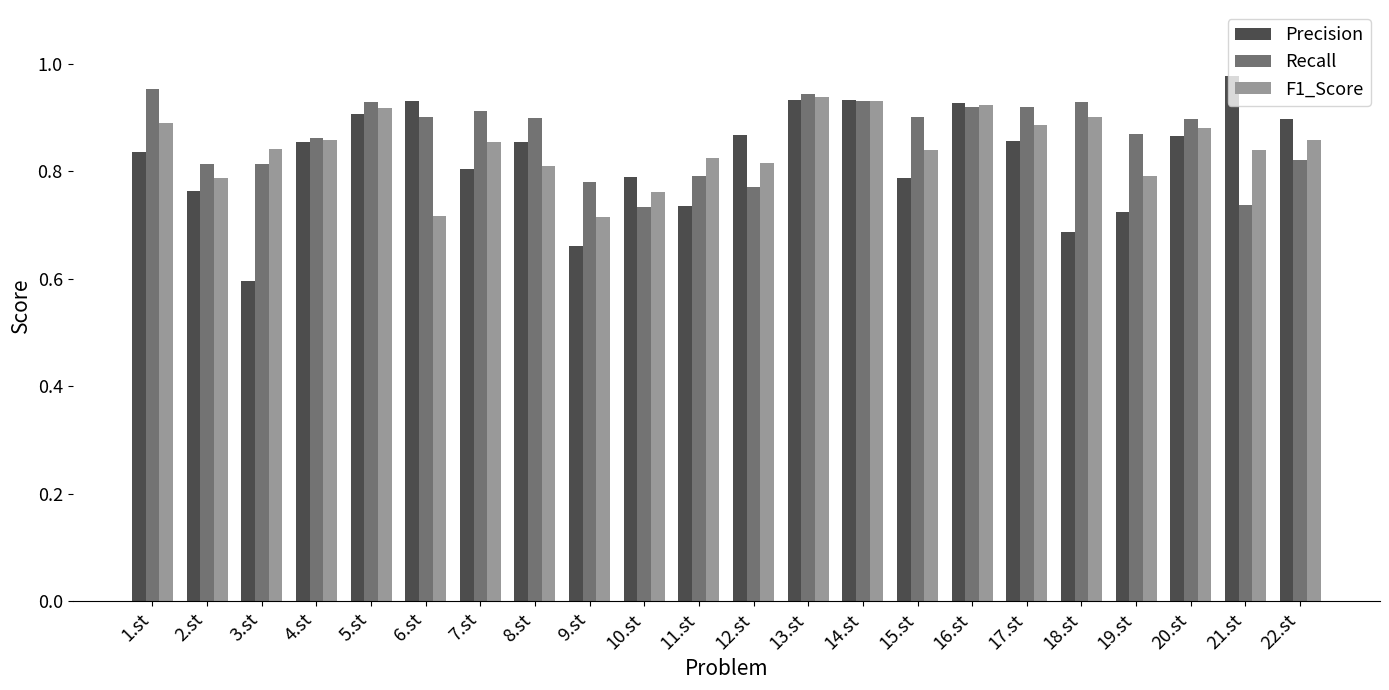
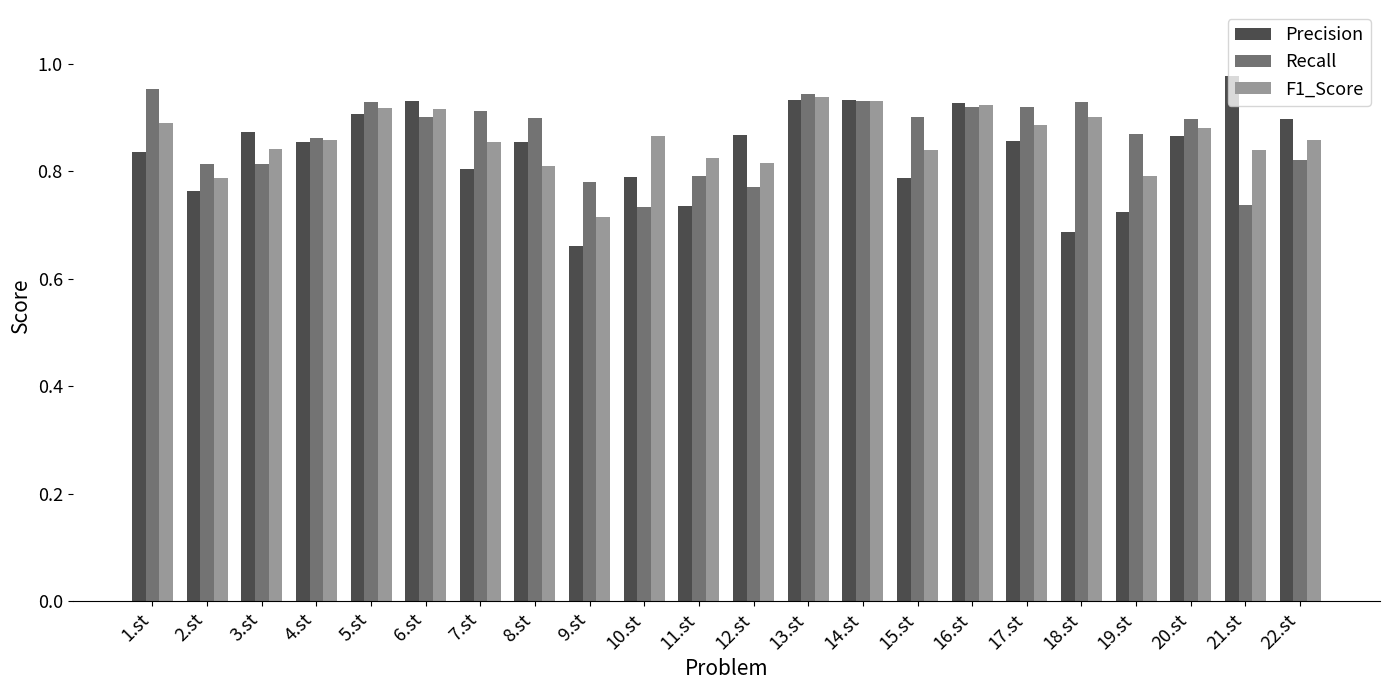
Precision, 3.st: 0.60 -> 0.87
F1_Score, 6.st: 0.72 -> 0.92
F1_Score, 10.st: 0.76 -> 0.87
